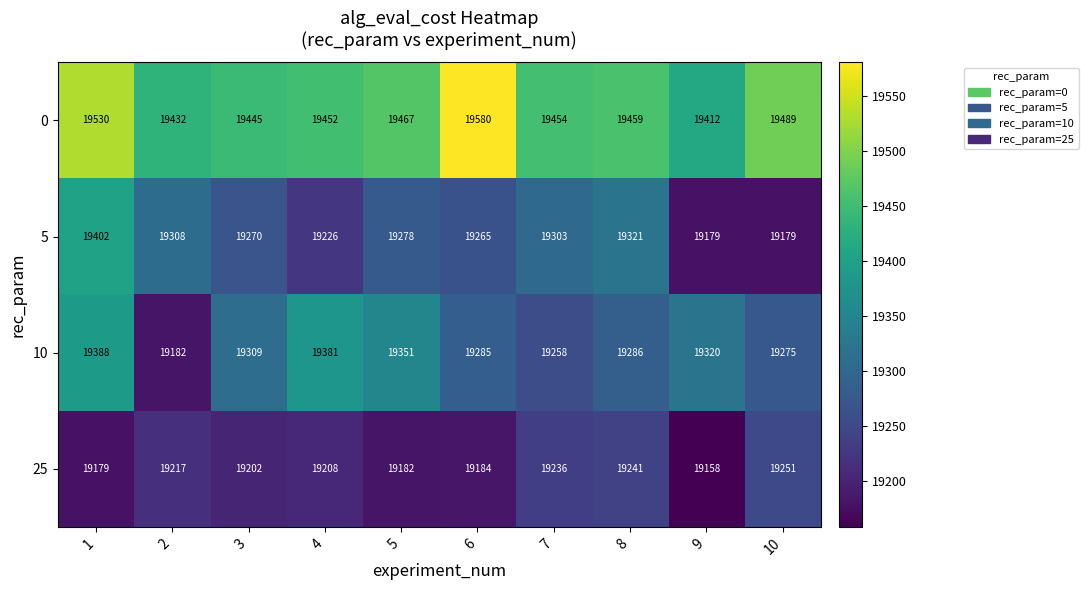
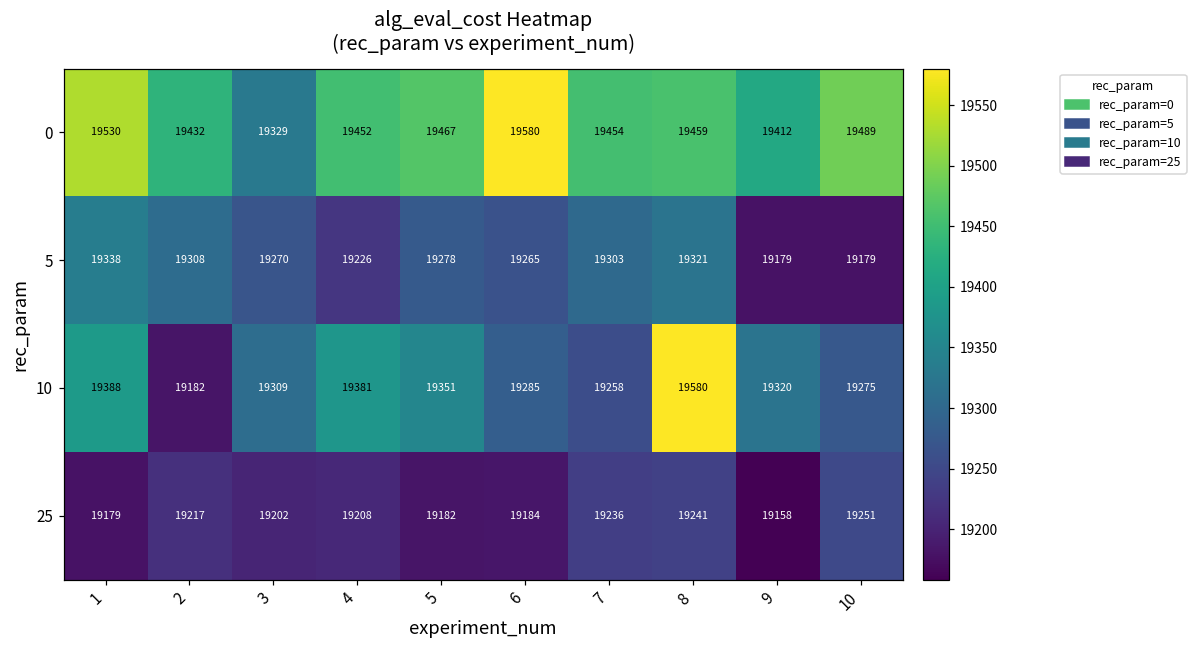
0, 3: 19445 -> 19329
5, 1: 19402 -> 19338
10, 8: 19286 -> 19580
